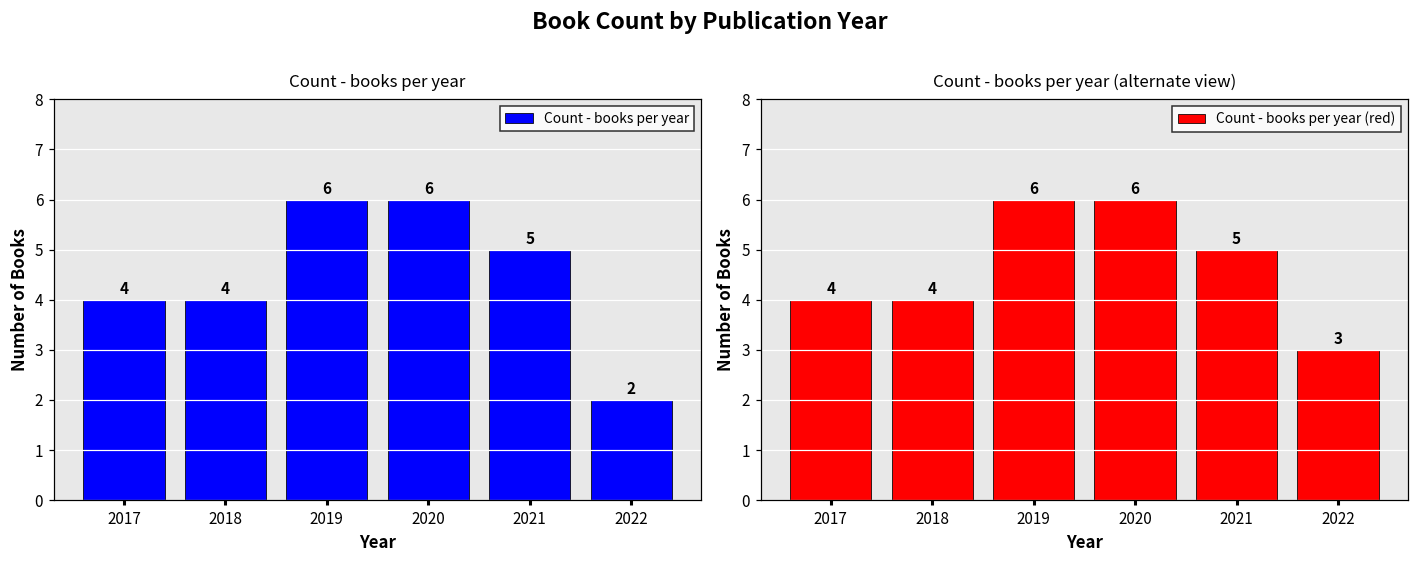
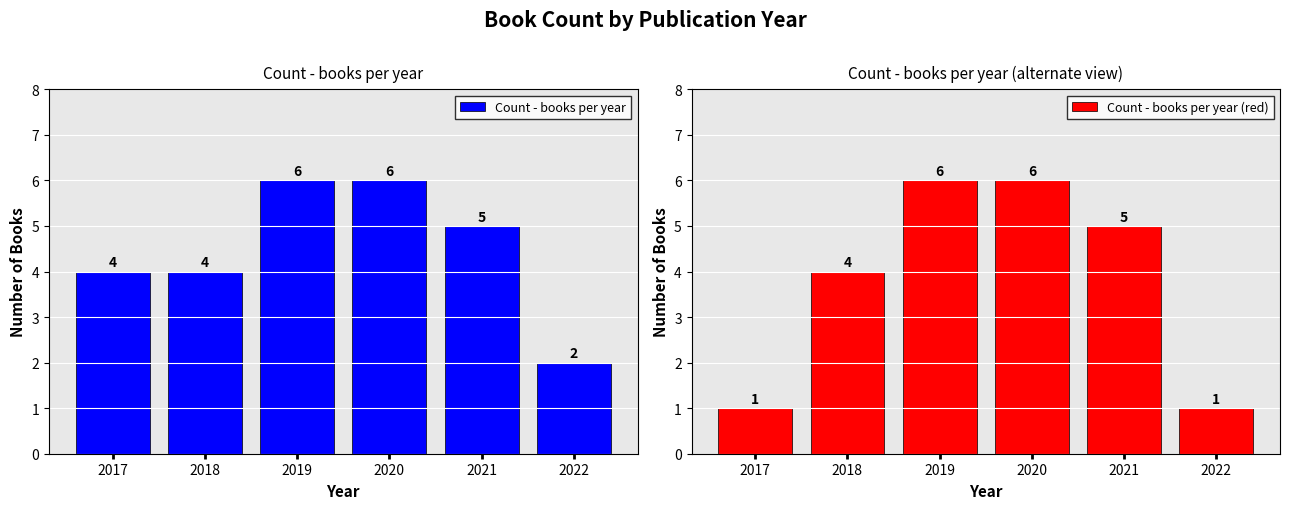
Count - books per year (alternate view), 2017: 4 -> 1
Count - books per year (alternate view), 2022: 3 -> 1
